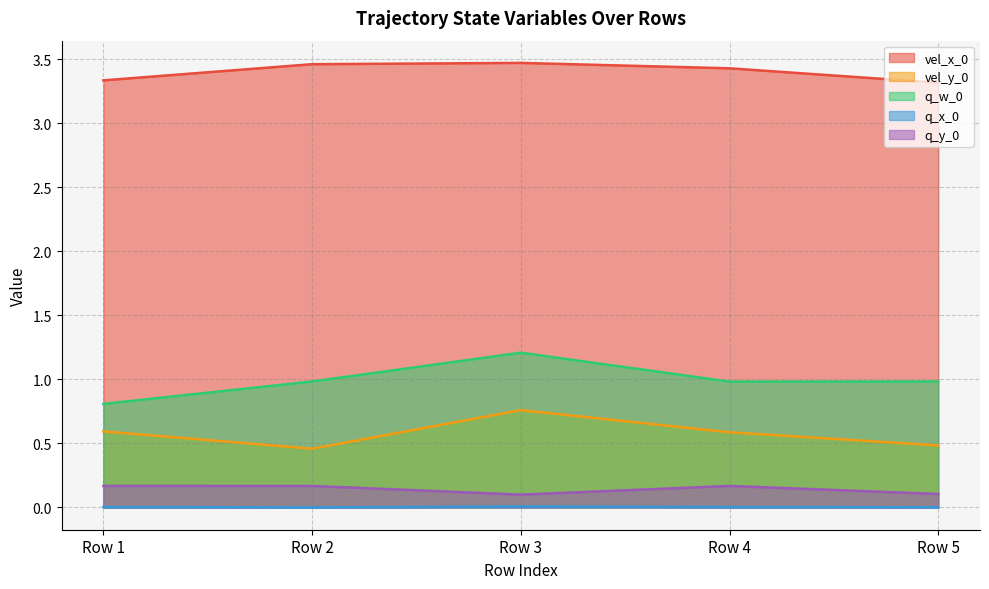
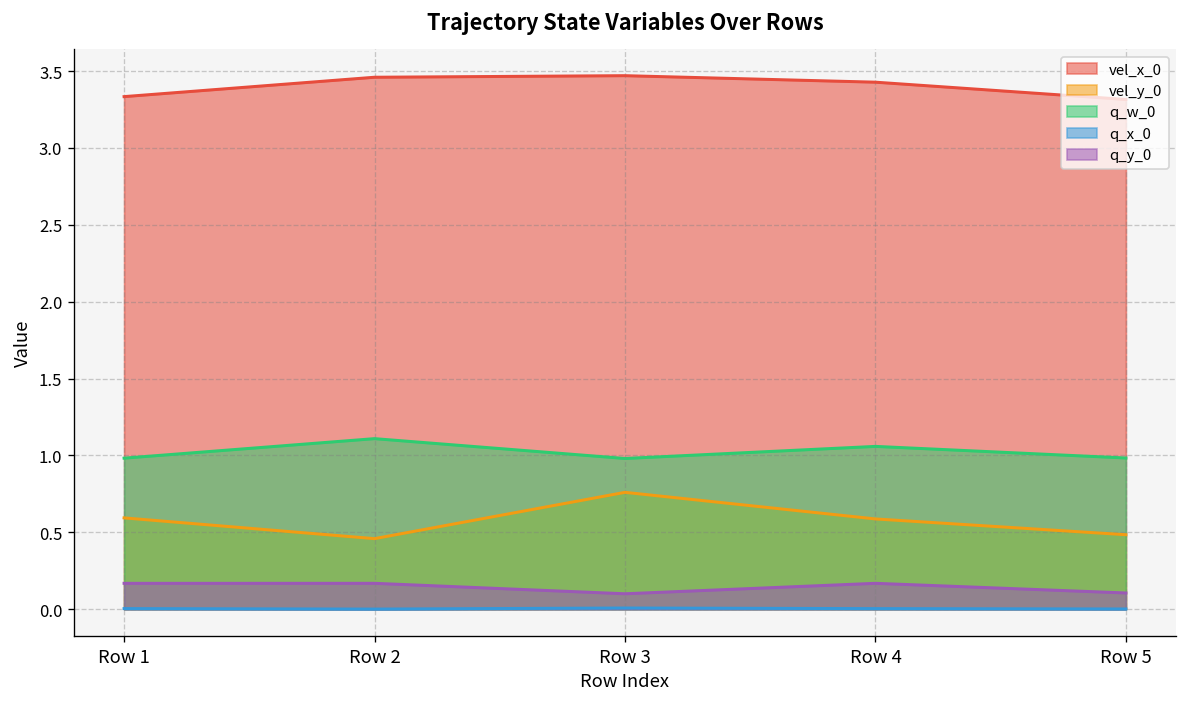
q_w_0, Row 1: 0.81 -> 0.98
q_w_0, Row 2: 0.98 -> 1.11
q_w_0, Row 3: 1.21 -> 0.98
q_w_0, Row 4: 0.98 -> 1.06
